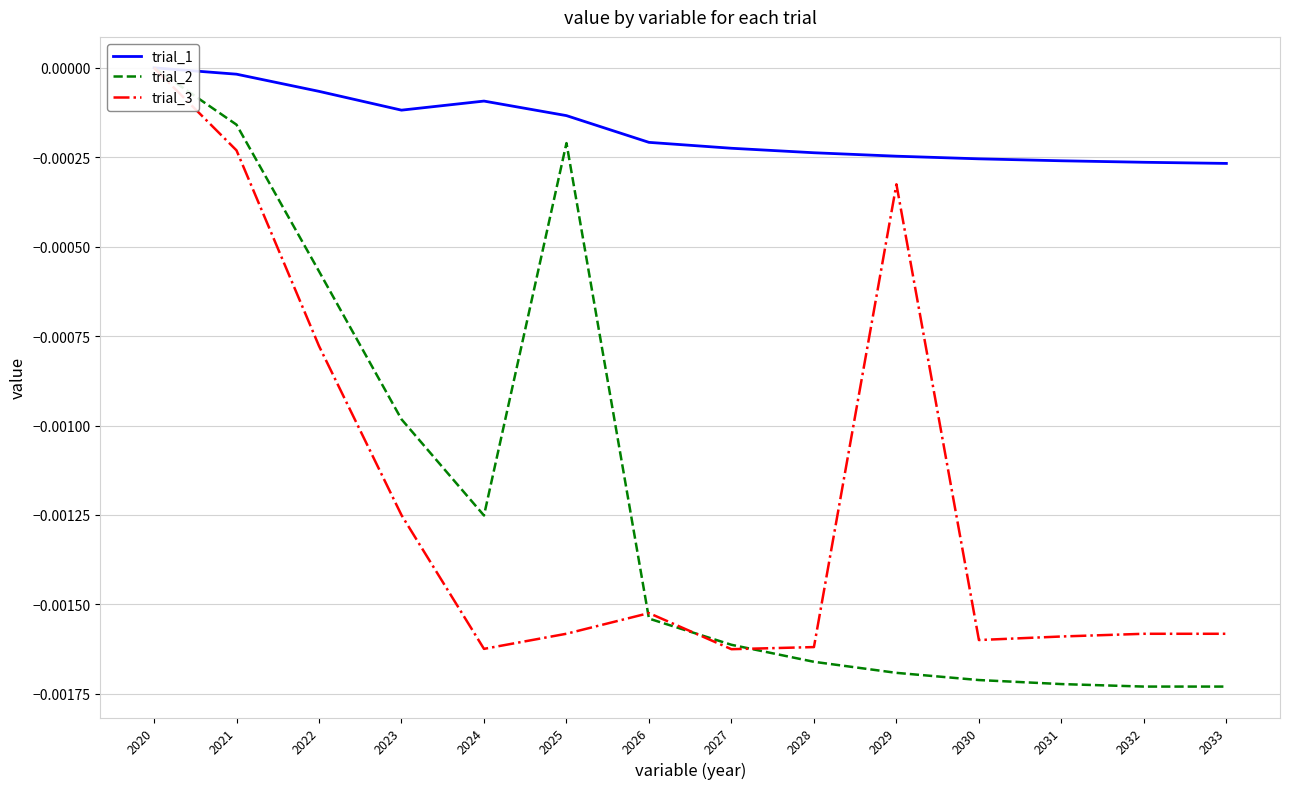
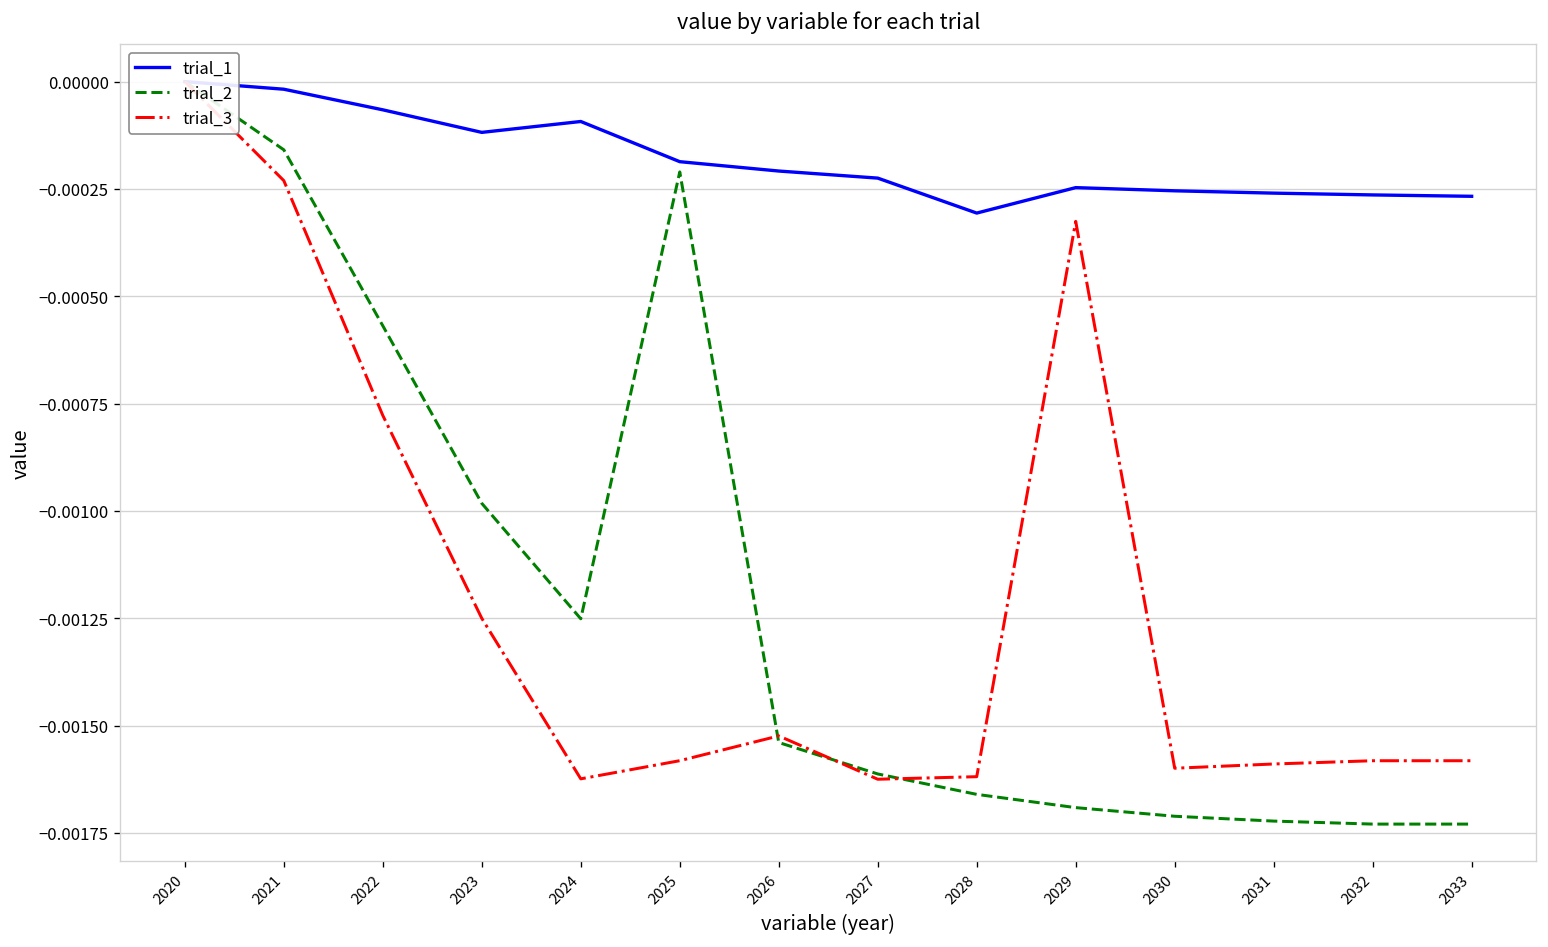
trial_1, 2025: -0.00013 -> -0.00019
trial_1, 2028: -0.00024 -> -0.00031
